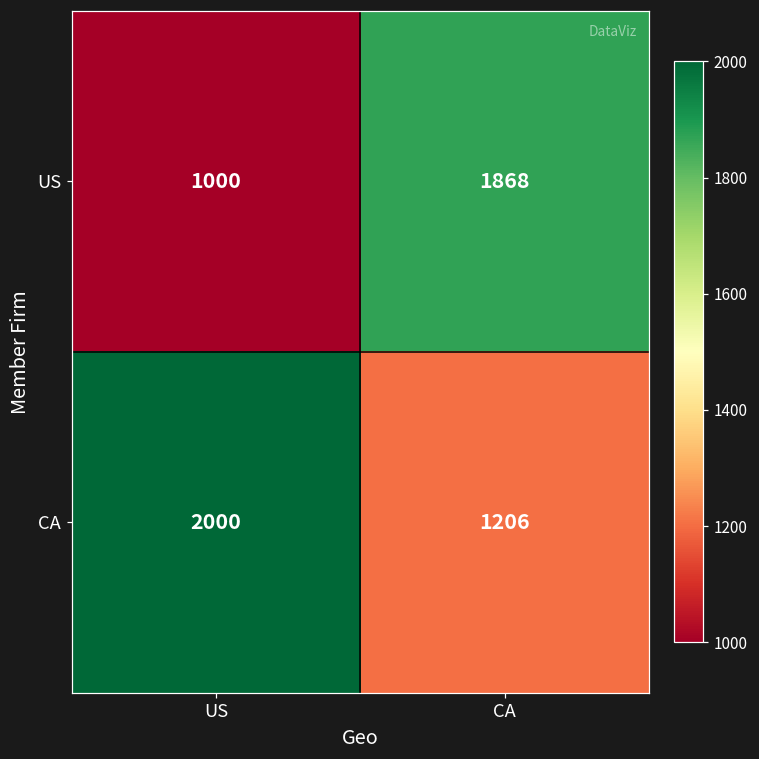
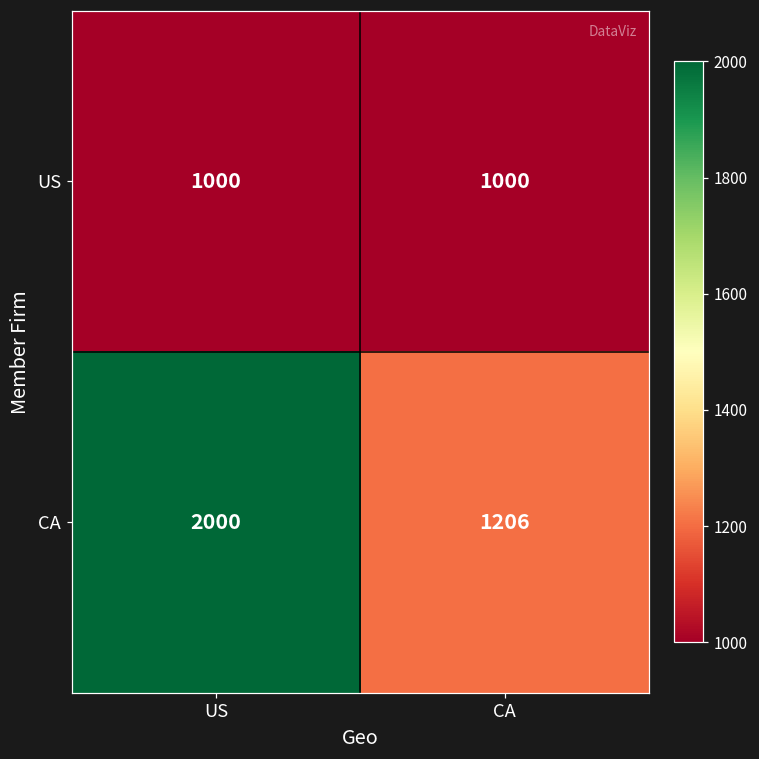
US, CA: 1868 -> 1000
